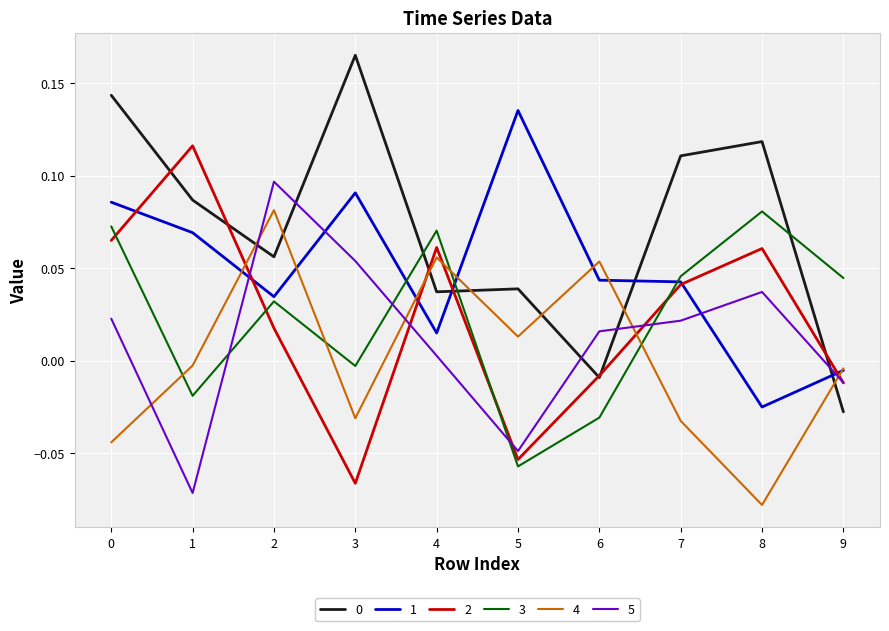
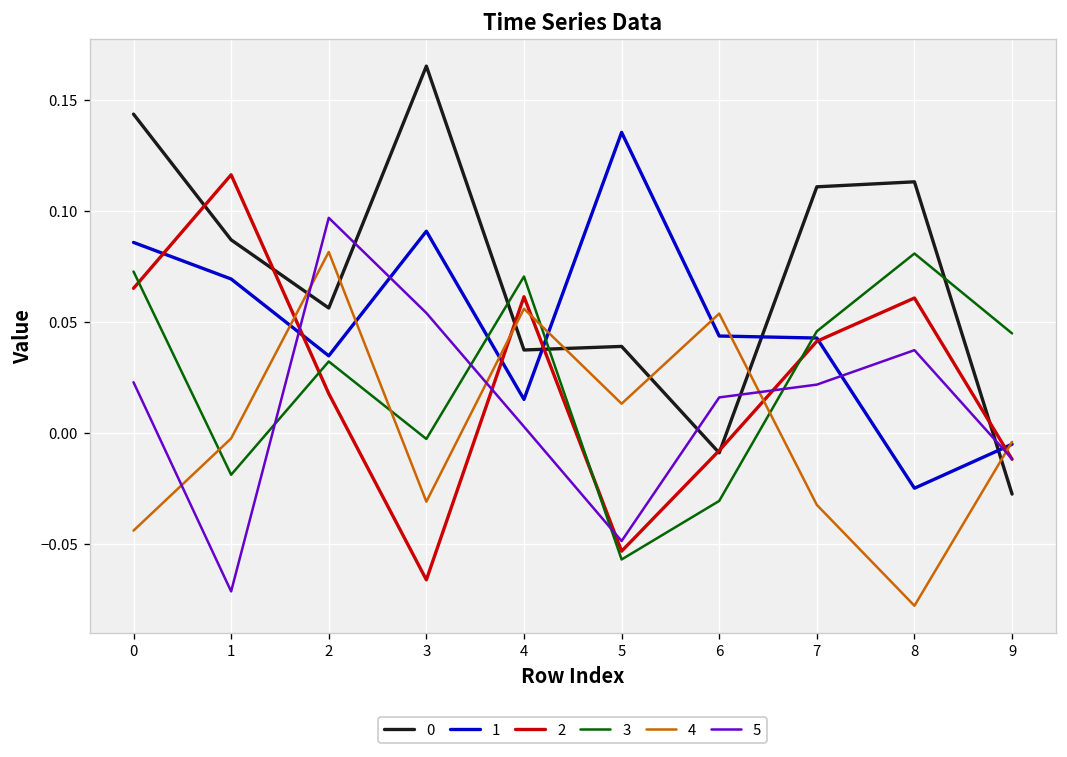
0, 8: 0.118 -> 0.113
